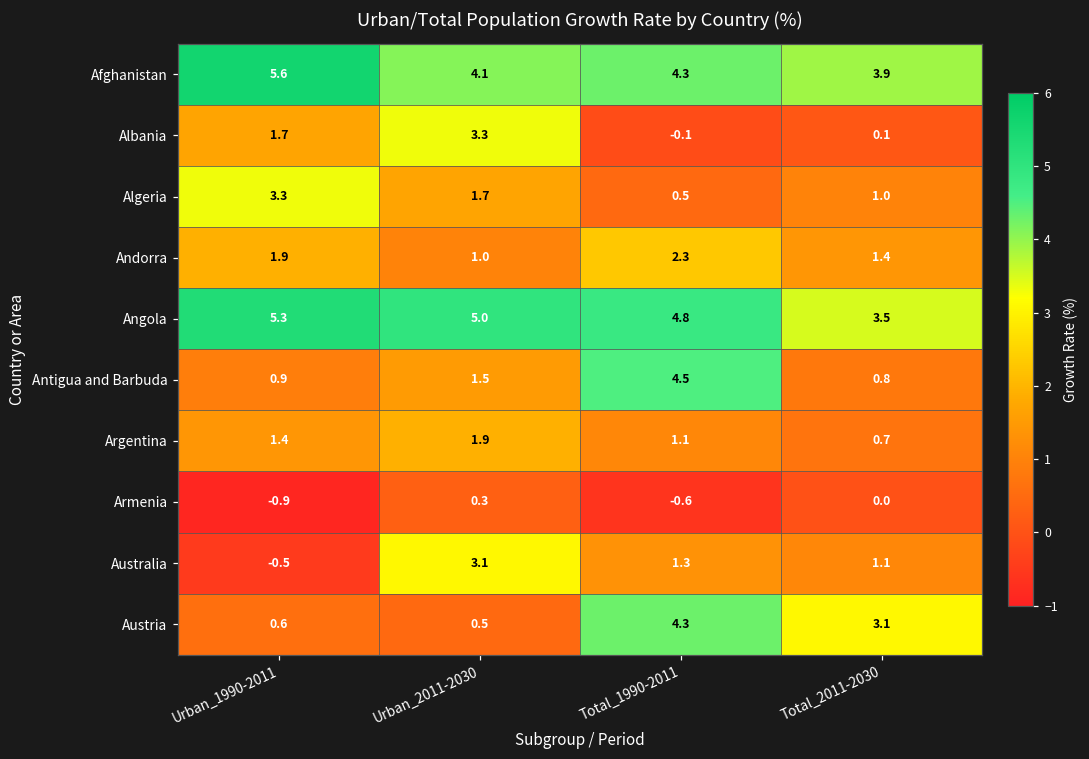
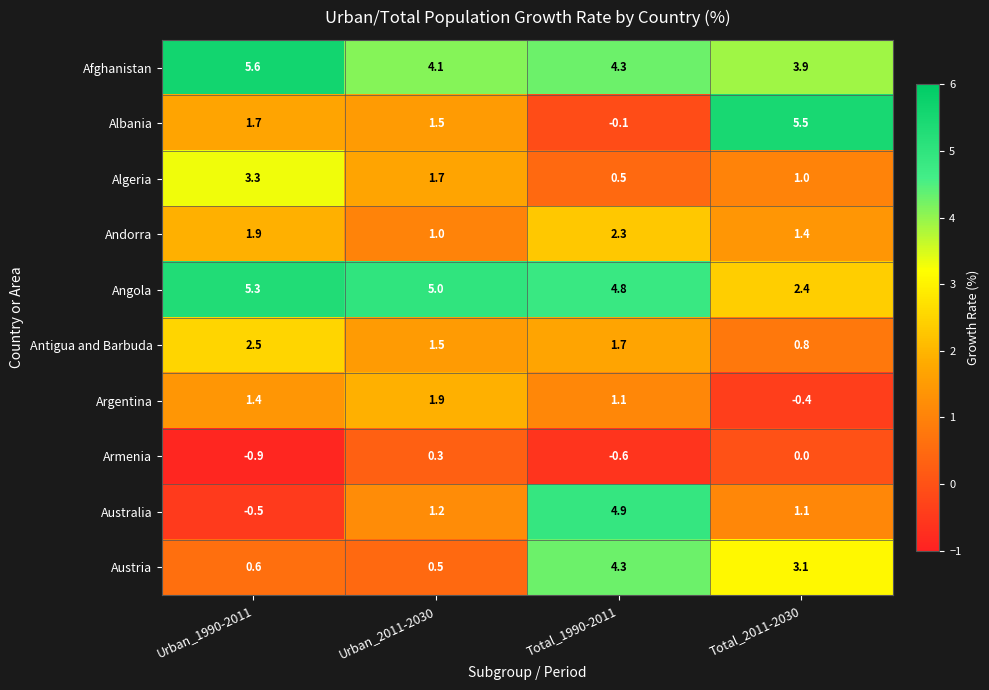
Albania, Urban_2011-2030: 3.3 -> 1.5
Albania, Total_2011-2030: 0.1 -> 5.5
Angola, Total_2011-2030: 3.5 -> 2.4
Antigua and Barbuda, Urban_1990-2011: 0.9 -> 2.5
Antigua and Barbuda, Total_1990-2011: 4.5 -> 1.7
Argentina, Total_2011-2030: 0.7 -> -0.4
Australia, Urban_2011-2030: 3.1 -> 1.2
Australia, Total_1990-2011: 1.3 -> 4.9
